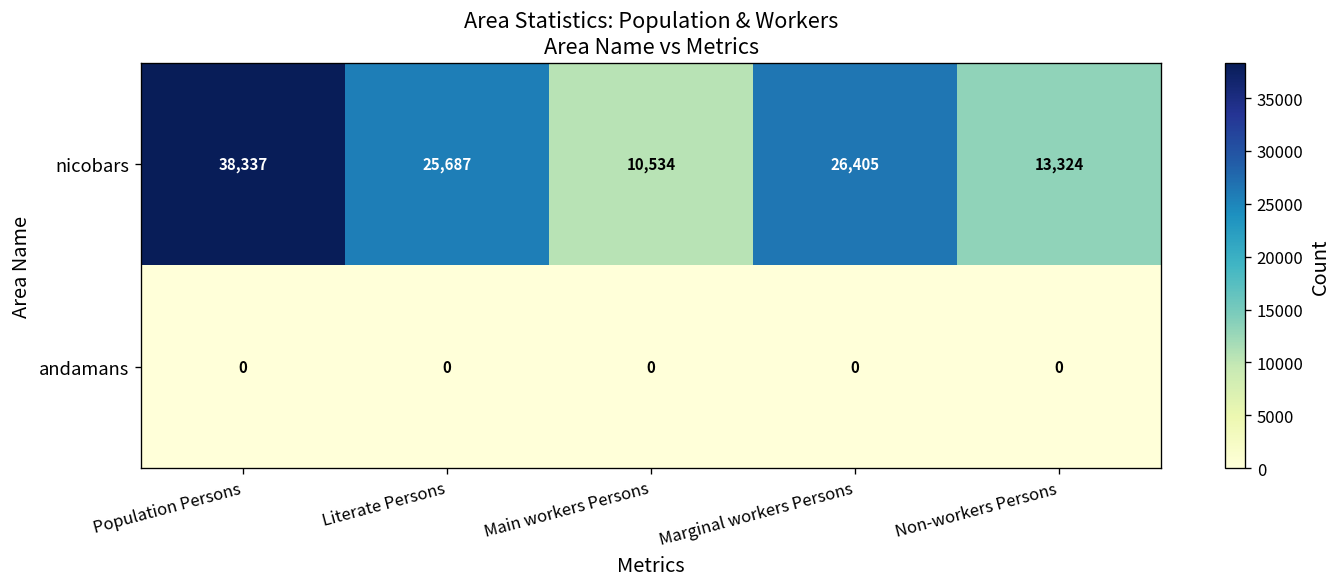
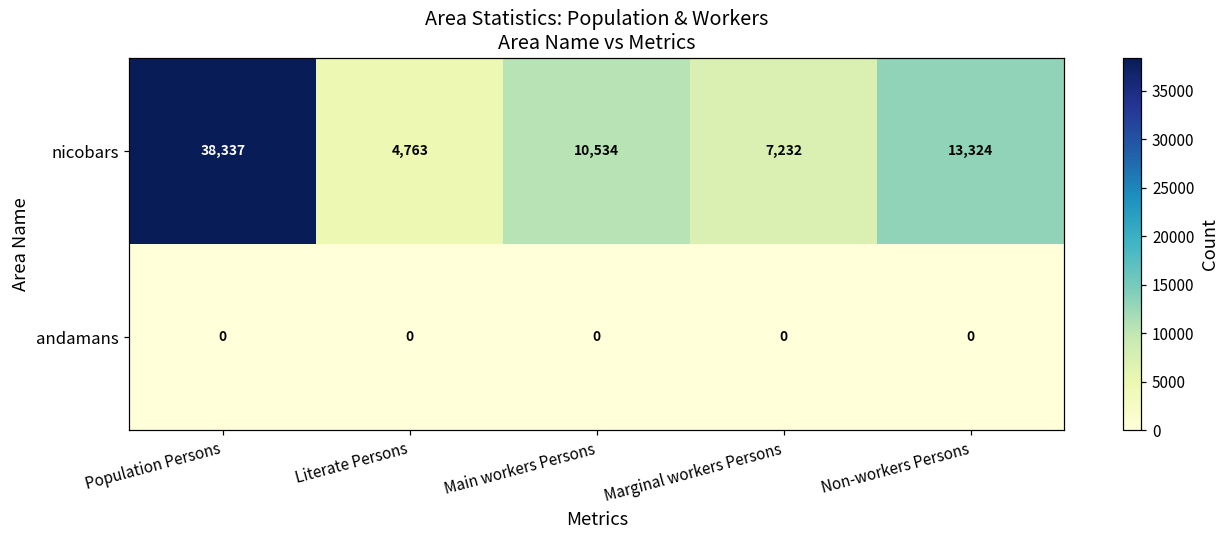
nicobars, Literate Persons: 25,687 -> 4,763
nicobars, Marginal workers Persons: 26,405 -> 7,232
